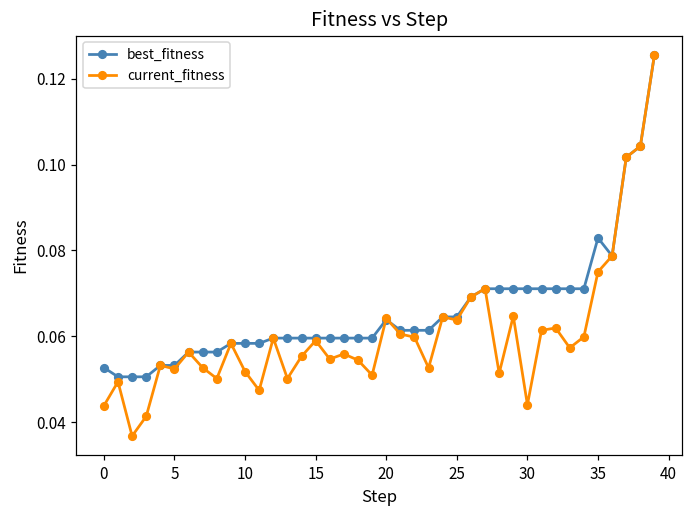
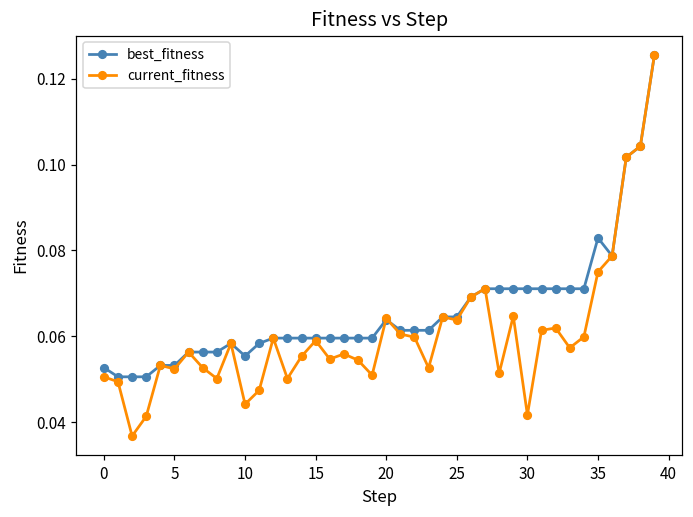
current_fitness, 0: 0.044 -> 0.051
best_fitness, 10: 0.058 -> 0.055
current_fitness, 10: 0.052 -> 0.044
current_fitness, 30: 0.044 -> 0.042
